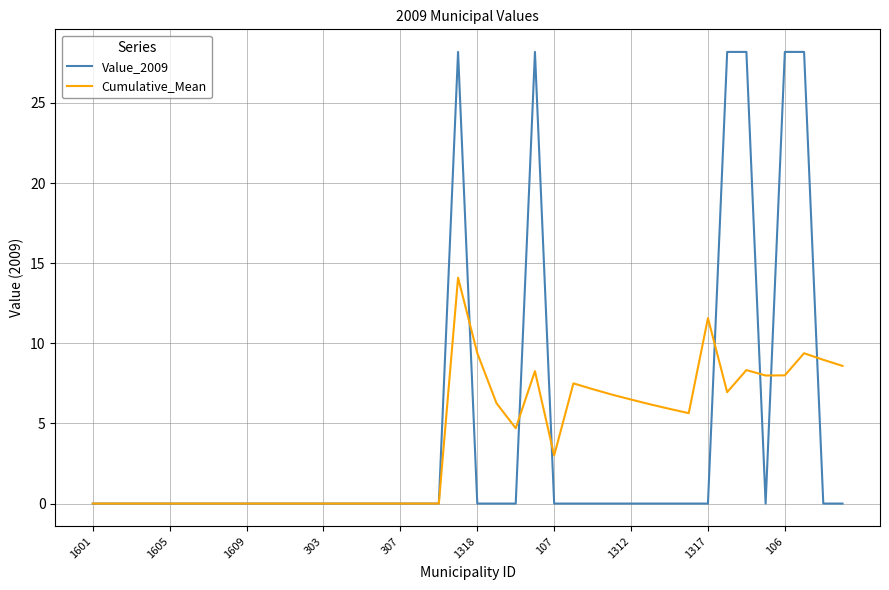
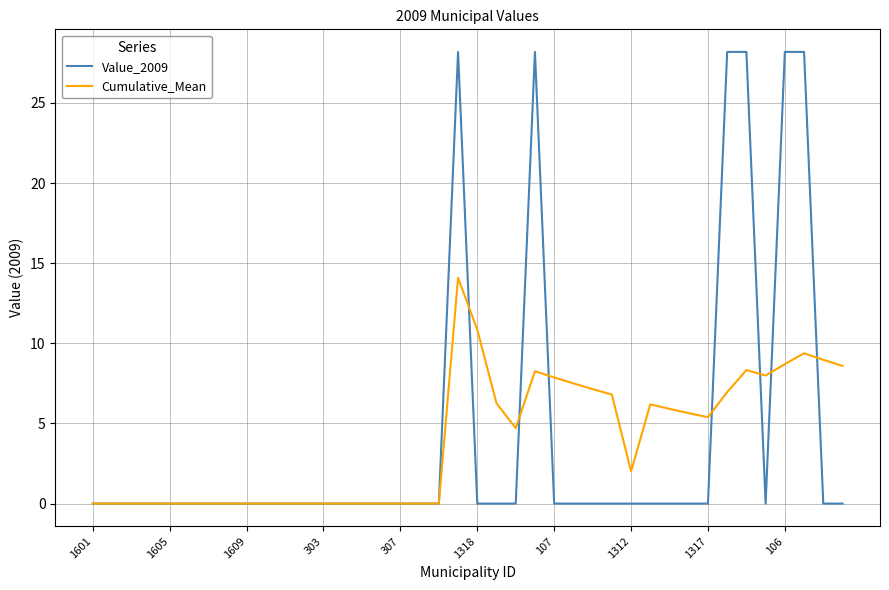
Cumulative_Mean, 1318: 9.4 -> 10.9
Cumulative_Mean, 107: 3.0 -> 7.9
Cumulative_Mean, 1312: 6.5 -> 2.0
Cumulative_Mean, 1317: 11.6 -> 5.4
Cumulative_Mean, 106: 8.0 -> 8.7
